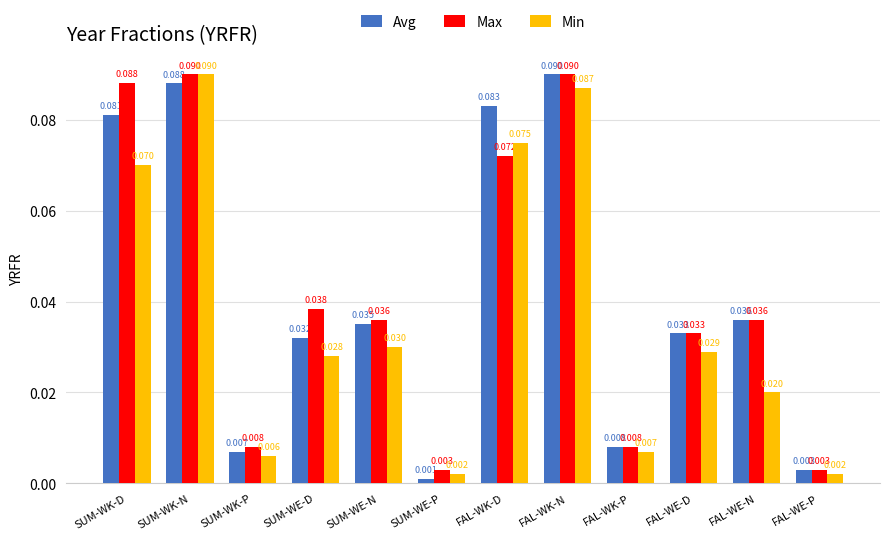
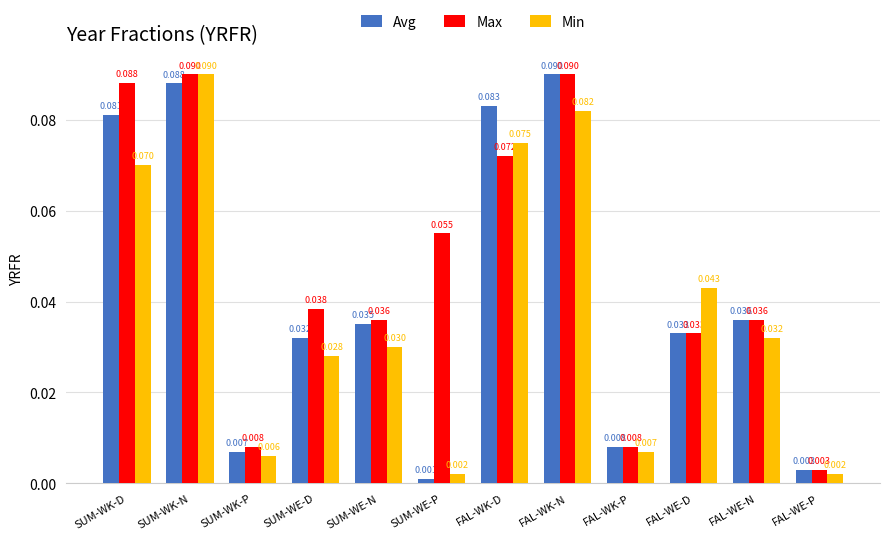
Max, SUM-WE-P: 0.003 -> 0.055
Min, FAL-WK-N: 0.087 -> 0.082
Min, FAL-WE-D: 0.029 -> 0.043
Min, FAL-WE-N: 0.020 -> 0.032
